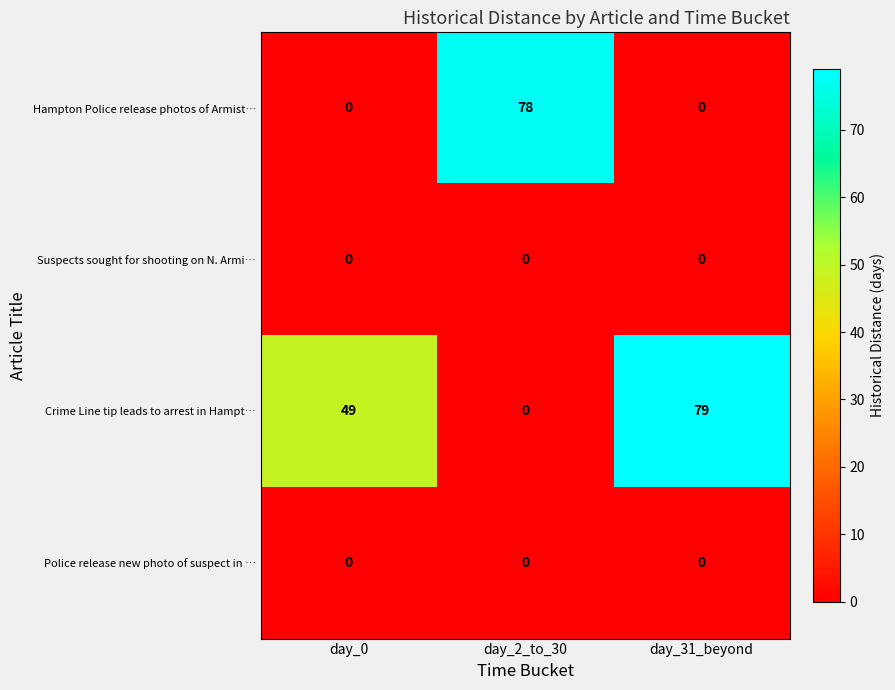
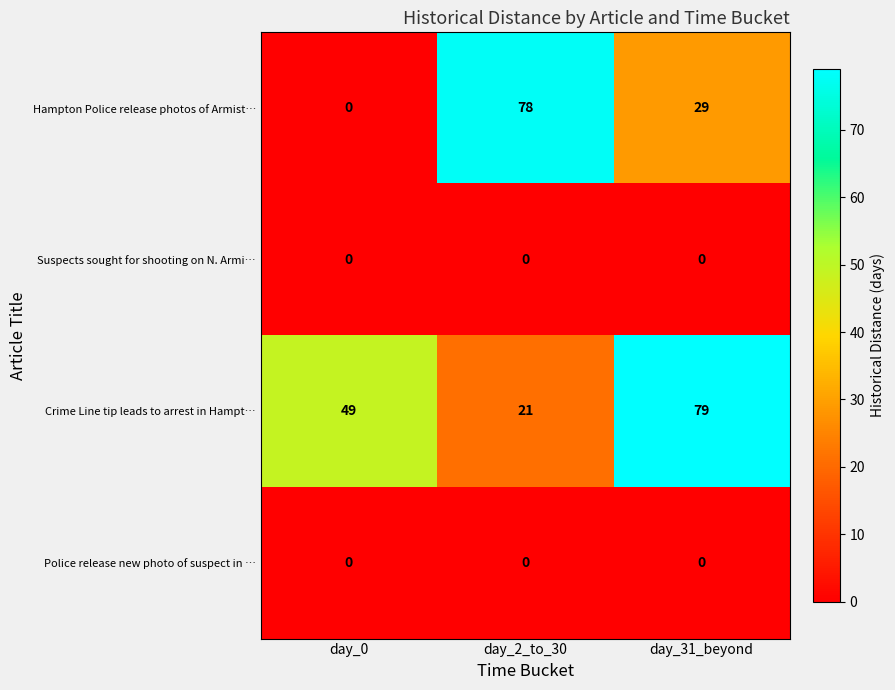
Hampton Police release photos of Armist…, day_31_beyond: 0 -> 29
Crime Line tip leads to arrest in Hampt…, day_2_to_30: 0 -> 21
